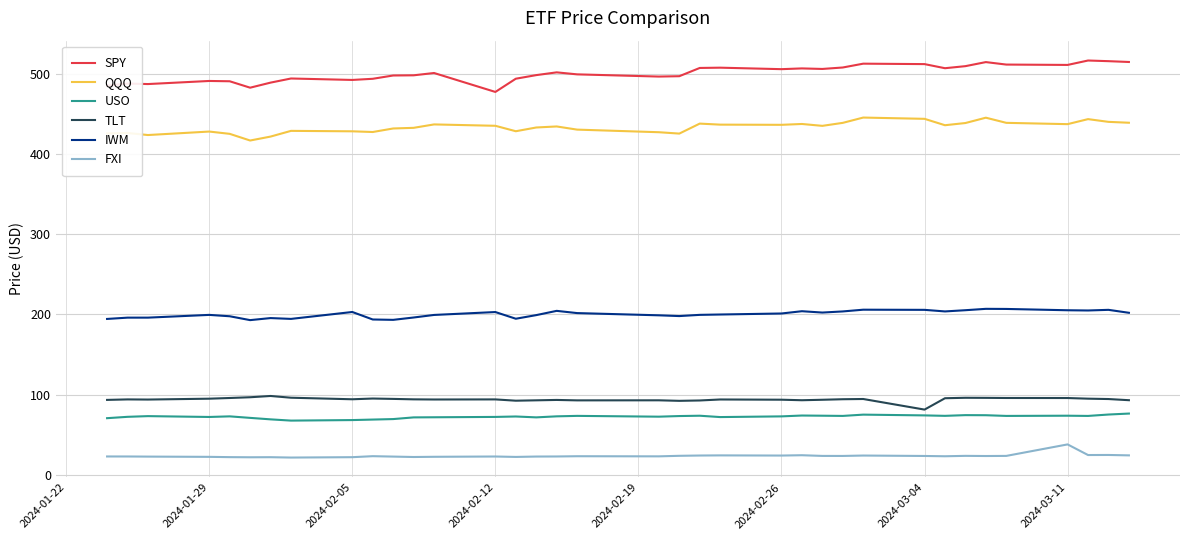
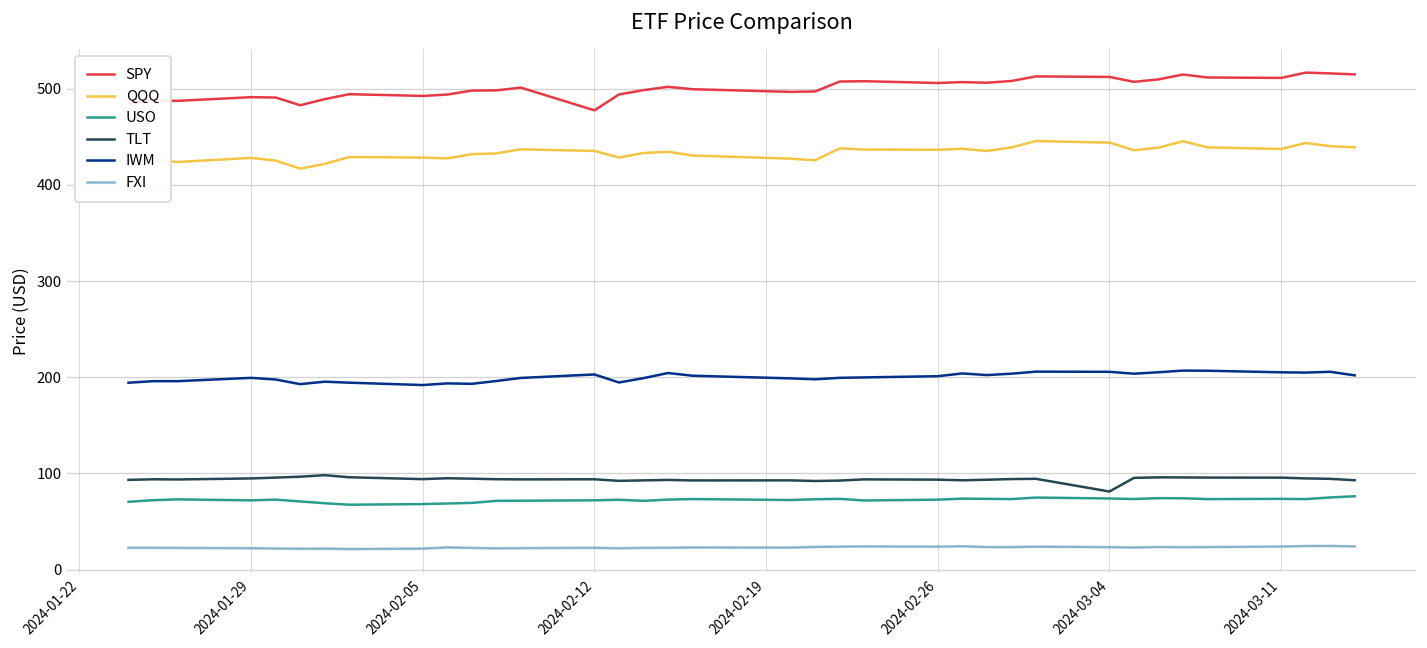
IWM, 2024-02-05: 200 -> 190
FXI, 2024-03-11: 40 -> 20
